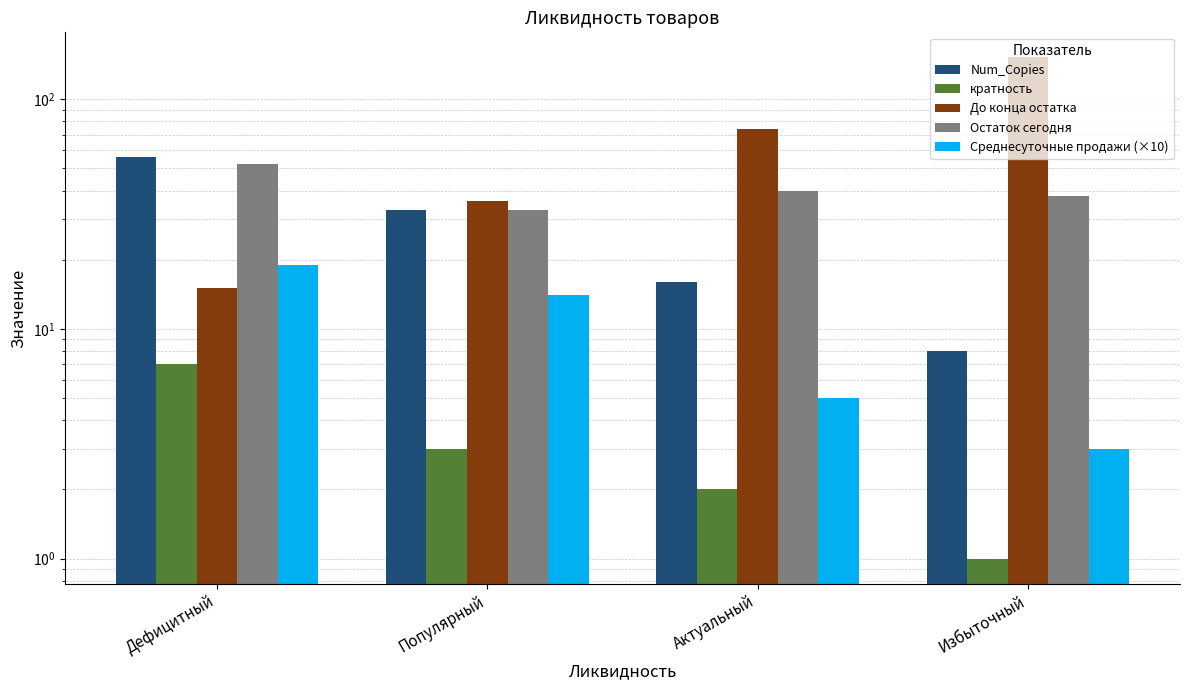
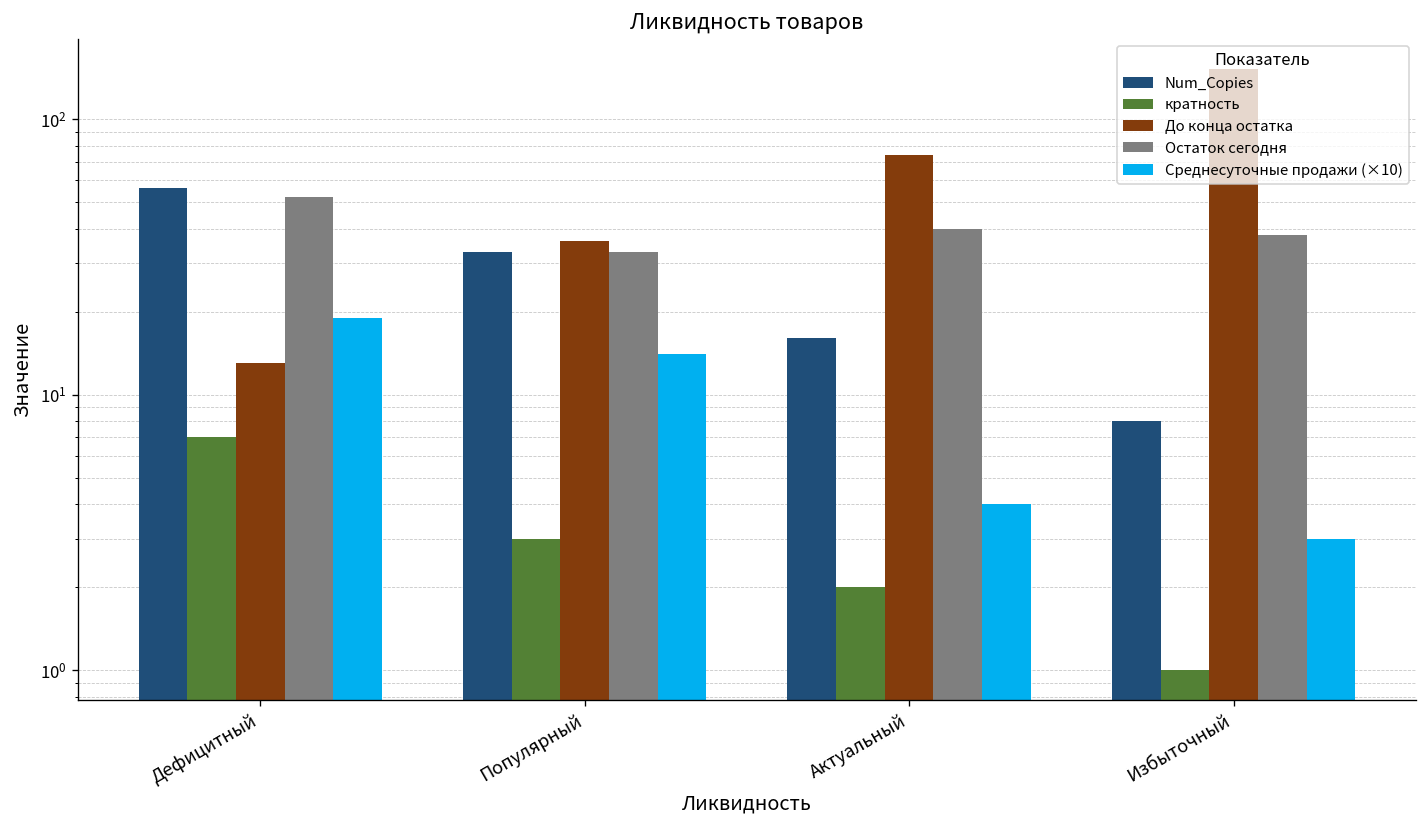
До конца остатка, Дефицитный: 15 -> 13
Среднесуточные продажи (×10), Актуальный: 5 -> 4
